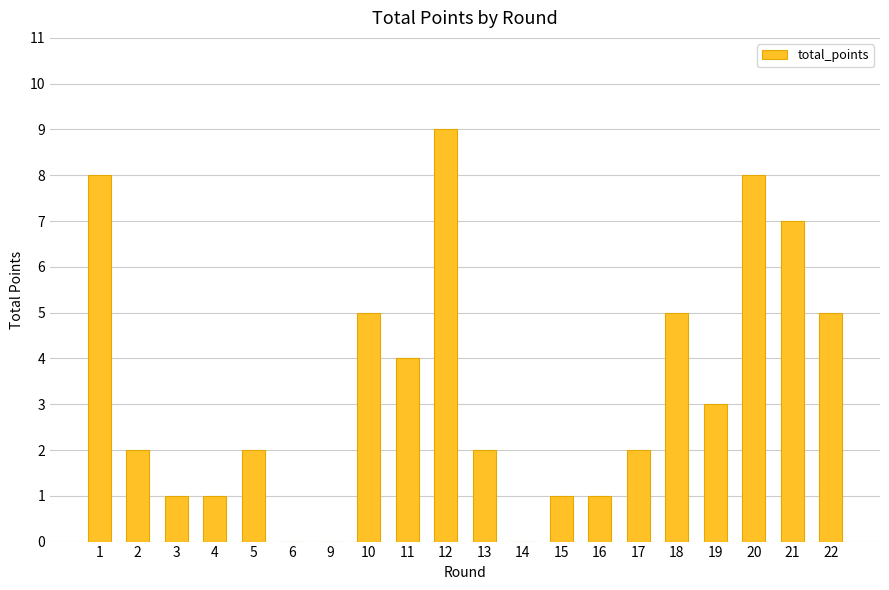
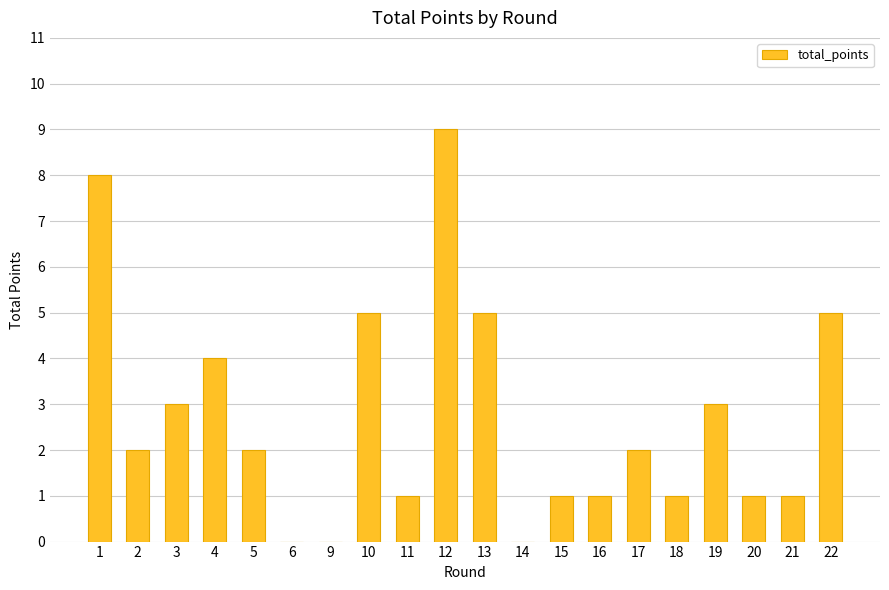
3: 1 -> 3
4: 1 -> 4
11: 4 -> 1
13: 2 -> 5
18: 5 -> 1
20: 8 -> 1
21: 7 -> 1
